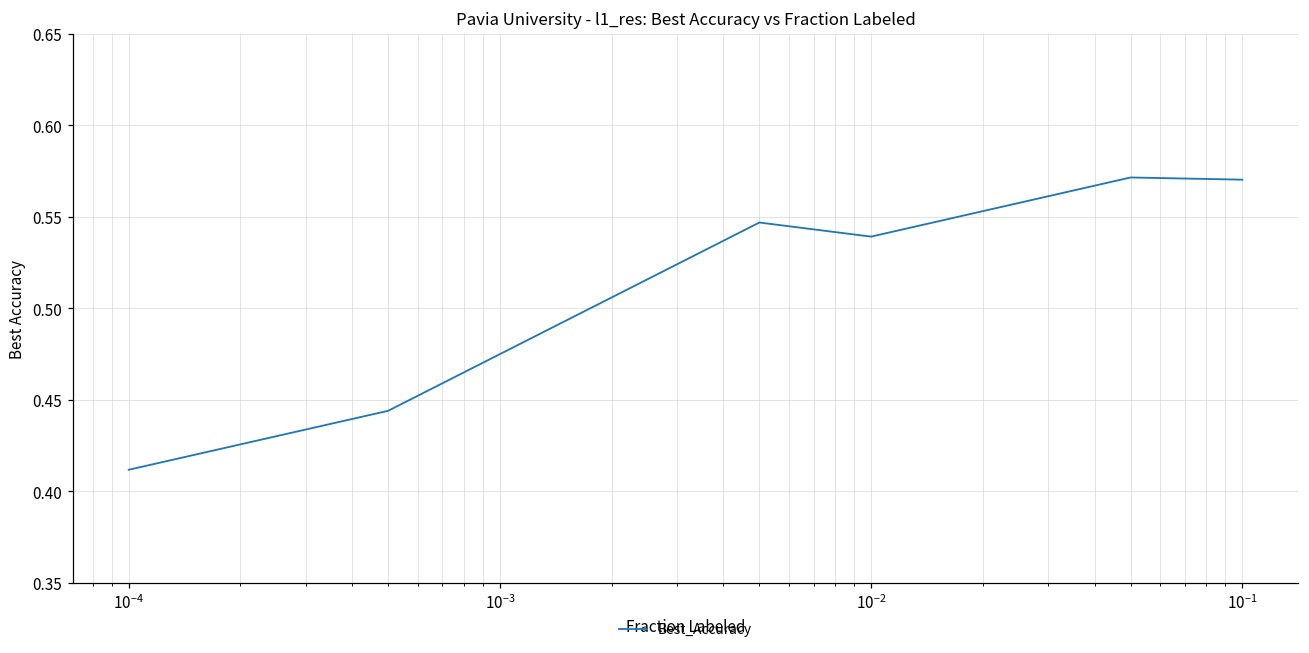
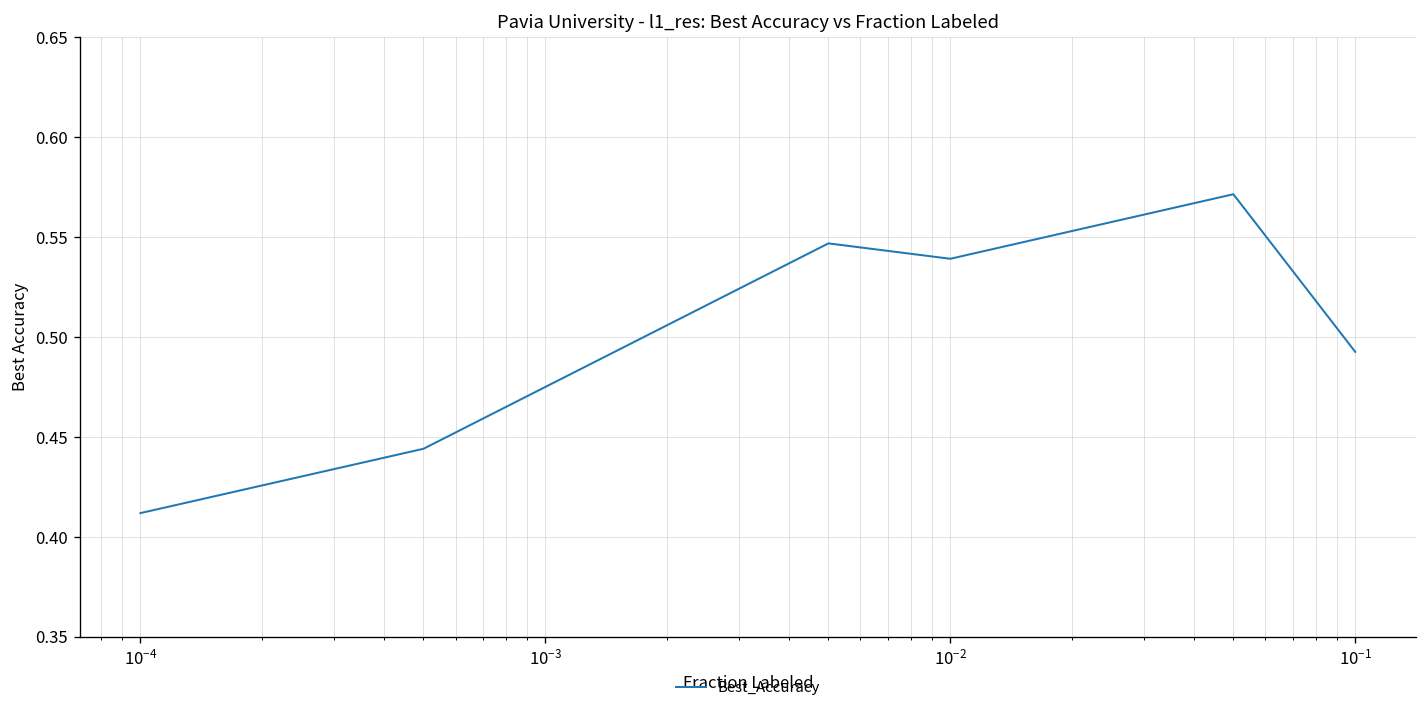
10^-1: 0.570 -> 0.493
